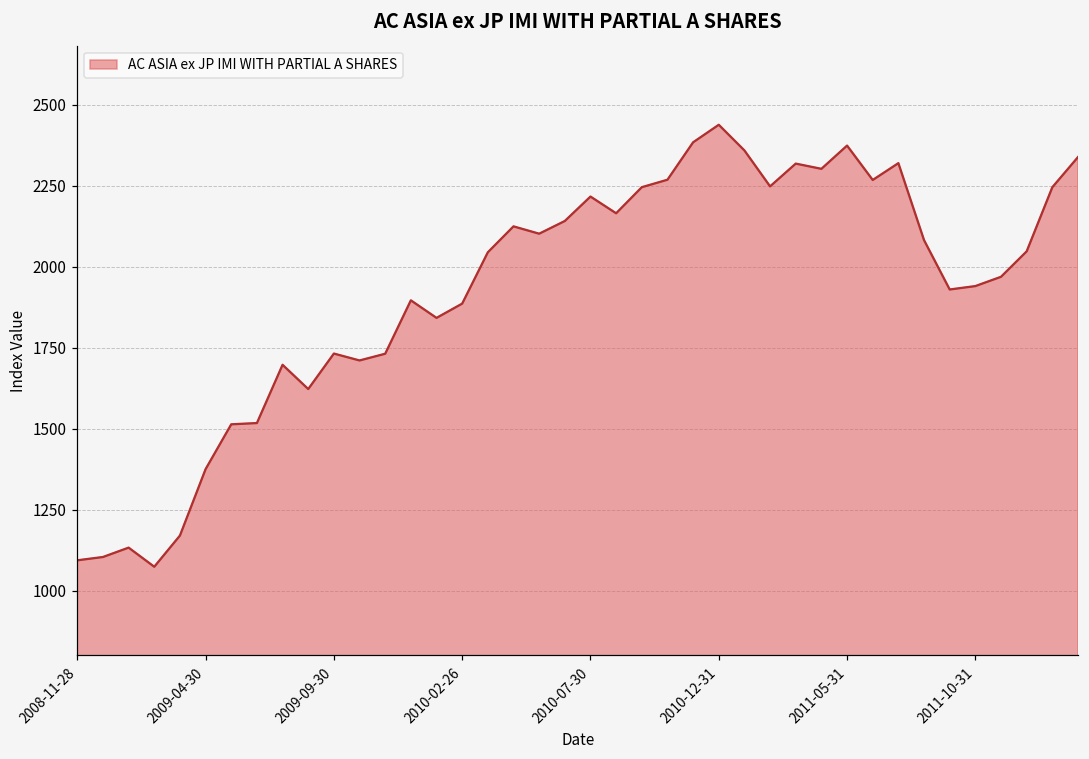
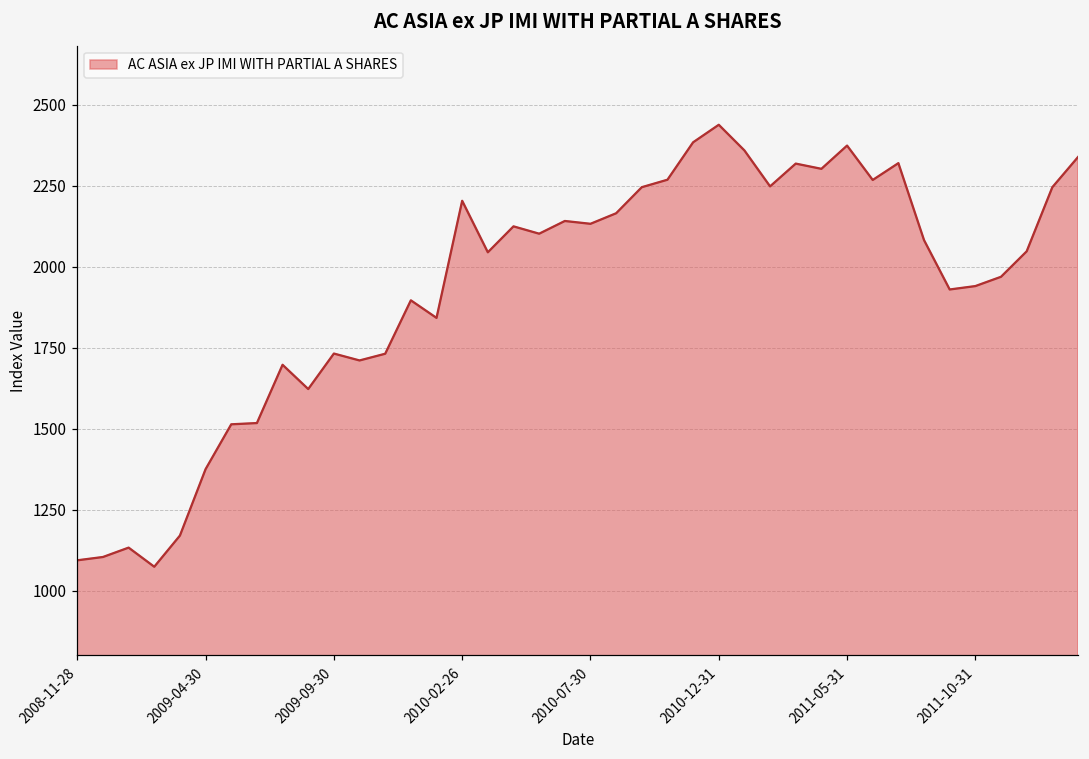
2010-02-26: 1890 -> 2200
2010-07-30: 2220 -> 2130
